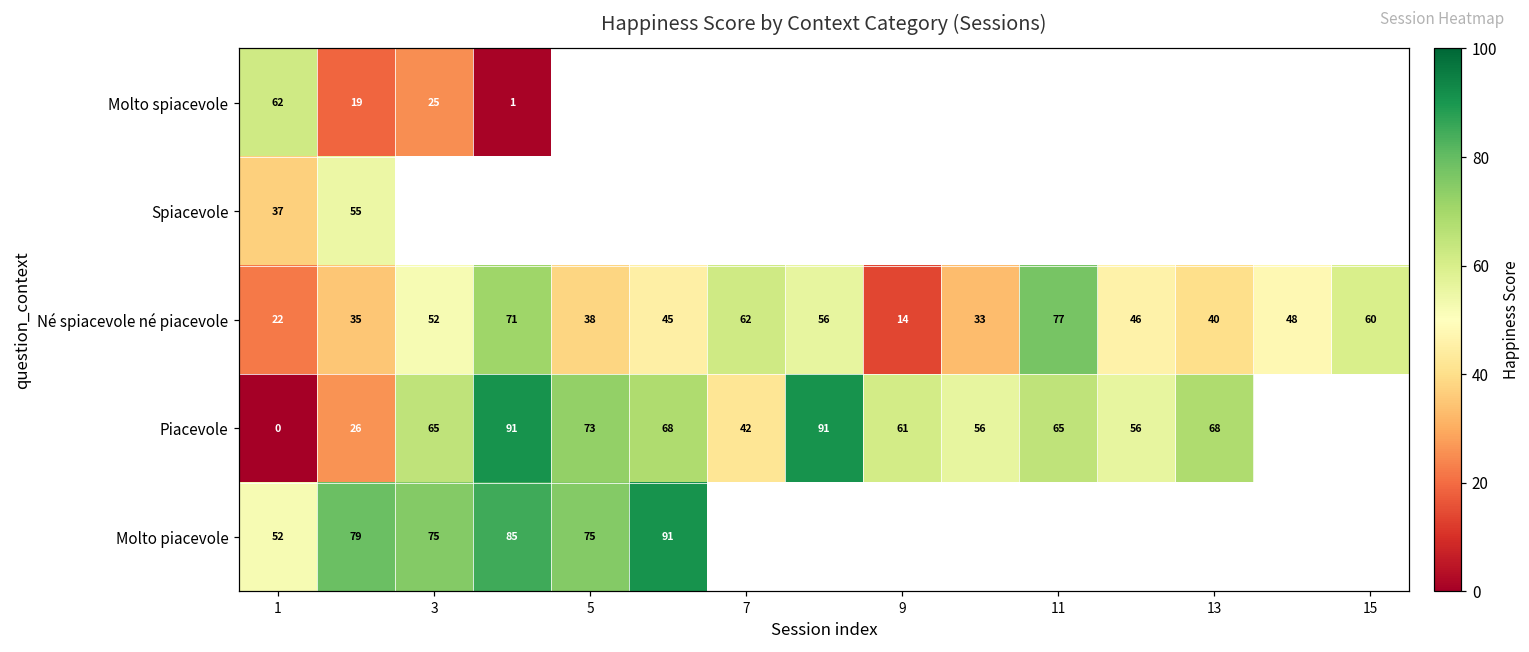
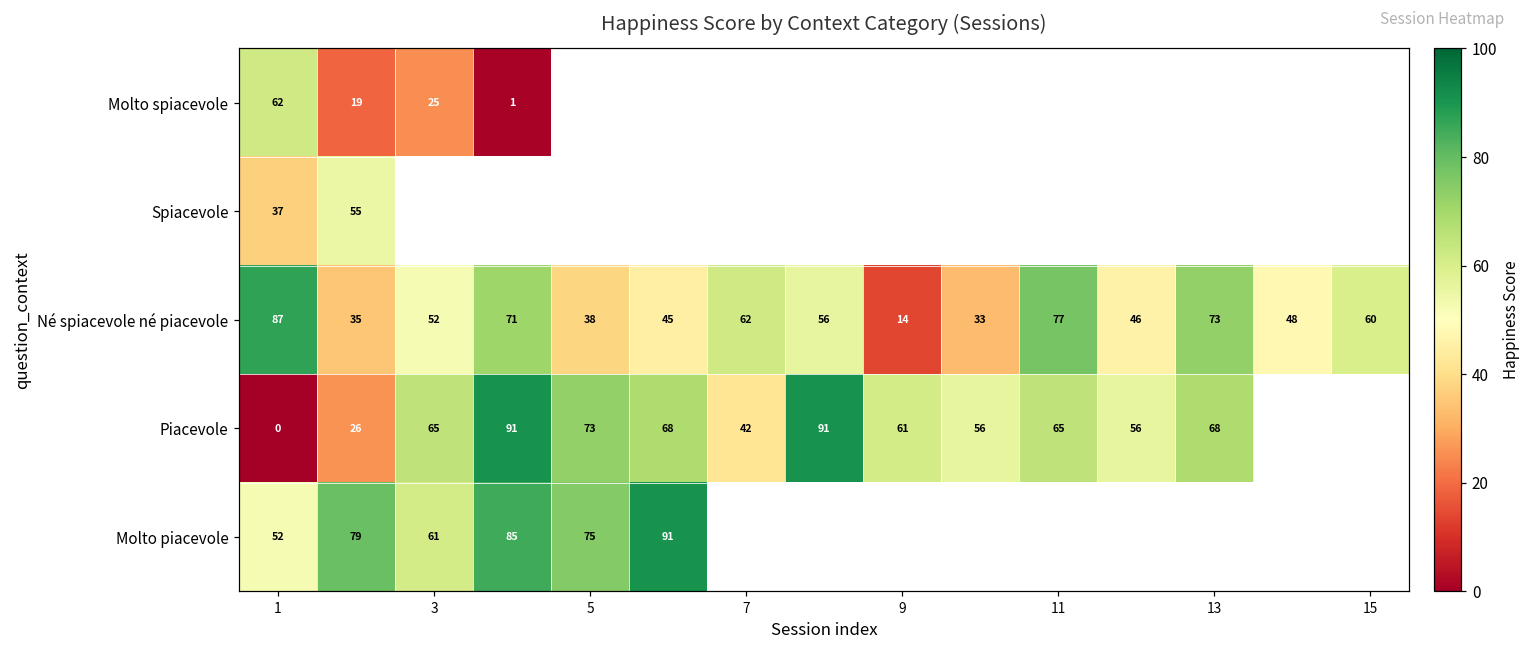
Né spiacevole né piacevole, 1: 22 -> 87
Né spiacevole né piacevole, 13: 40 -> 73
Molto piacevole, 3: 75 -> 61
